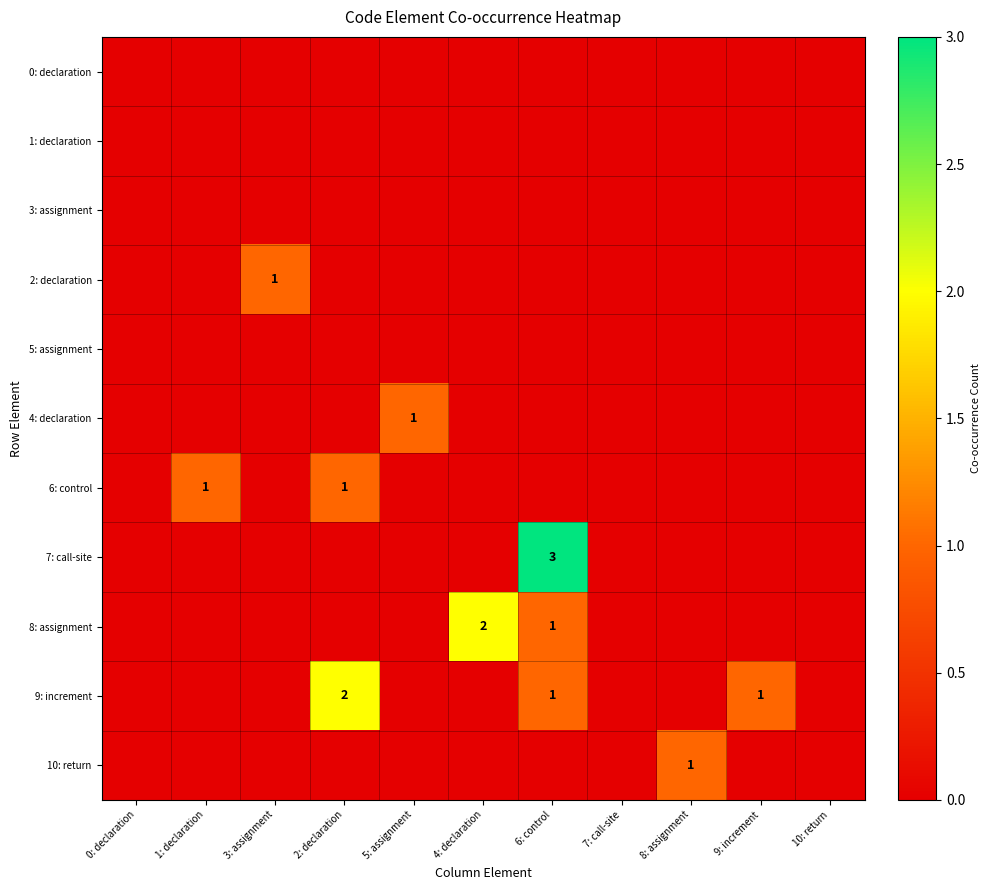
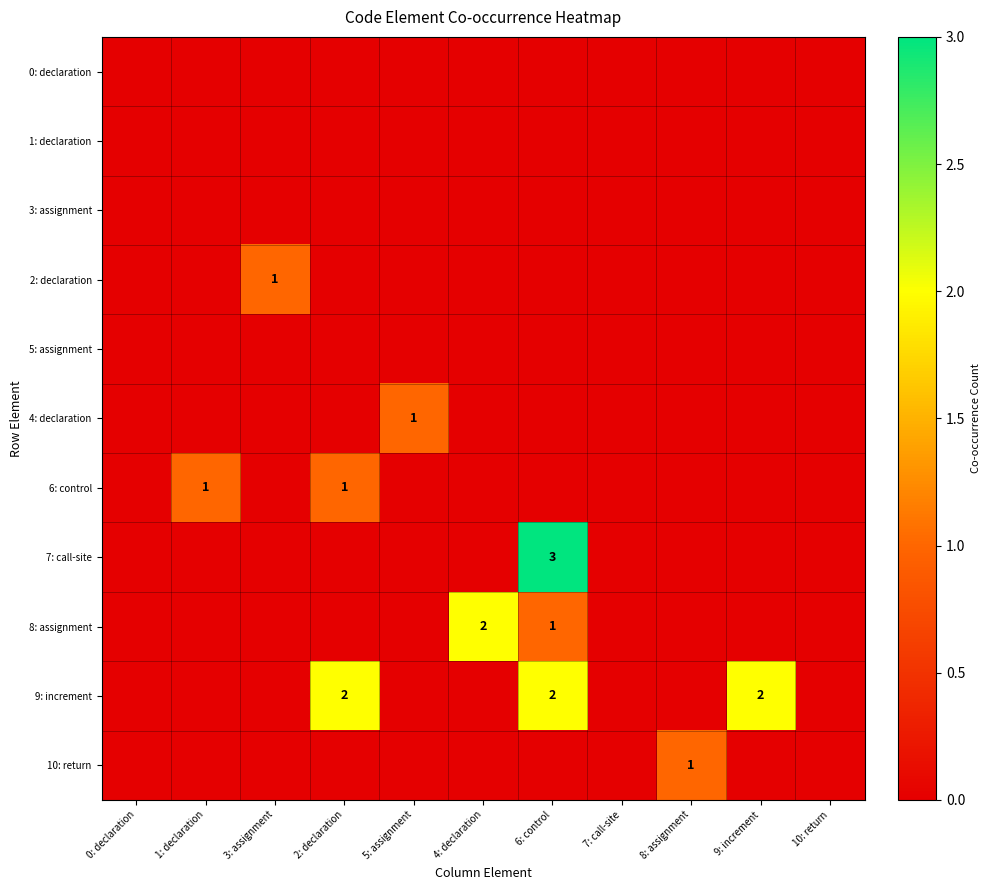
9: increment, 6: control: 1 -> 2
9: increment, 9: increment: 1 -> 2
